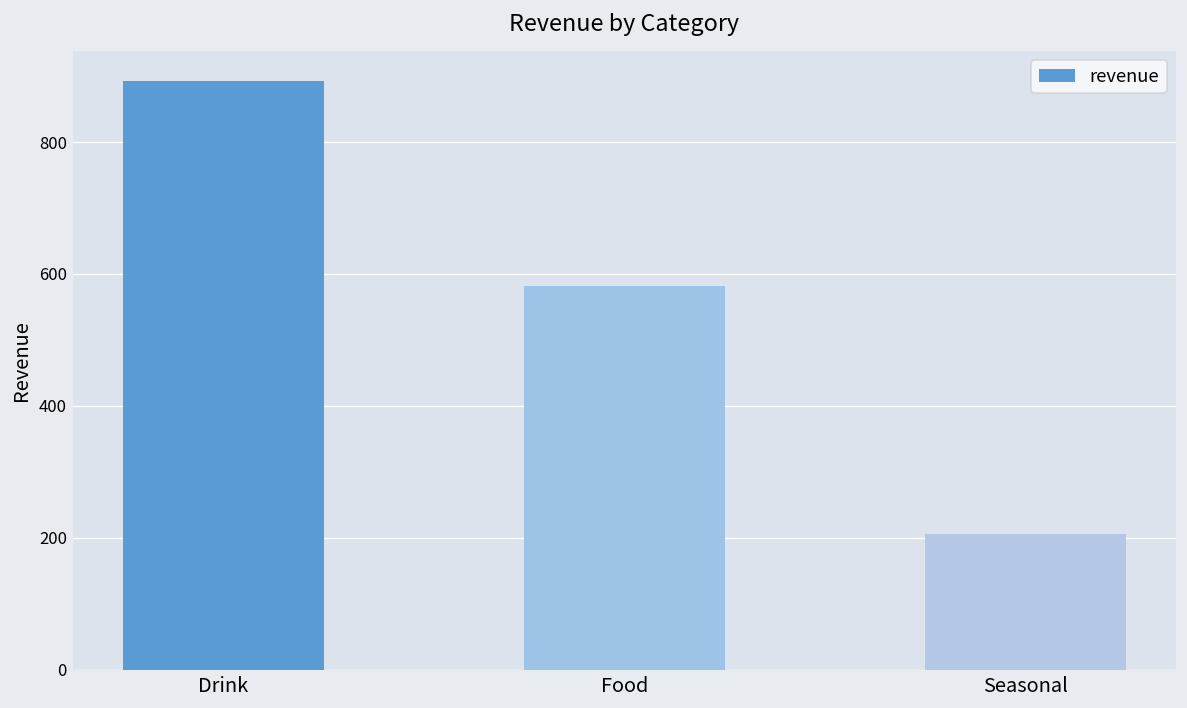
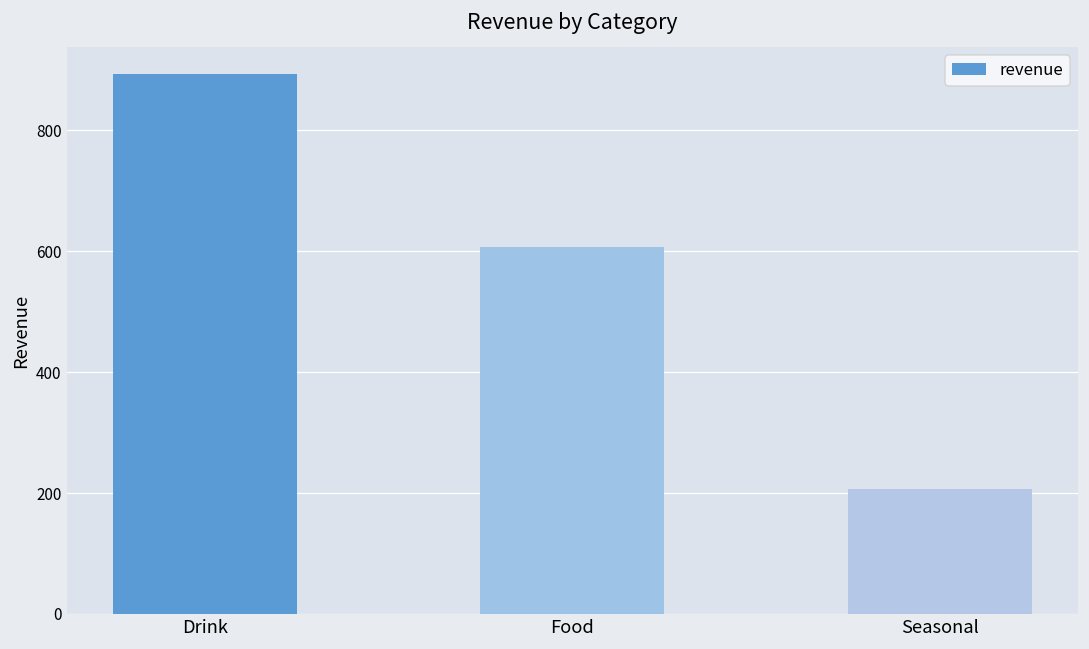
Food: 580 -> 610
